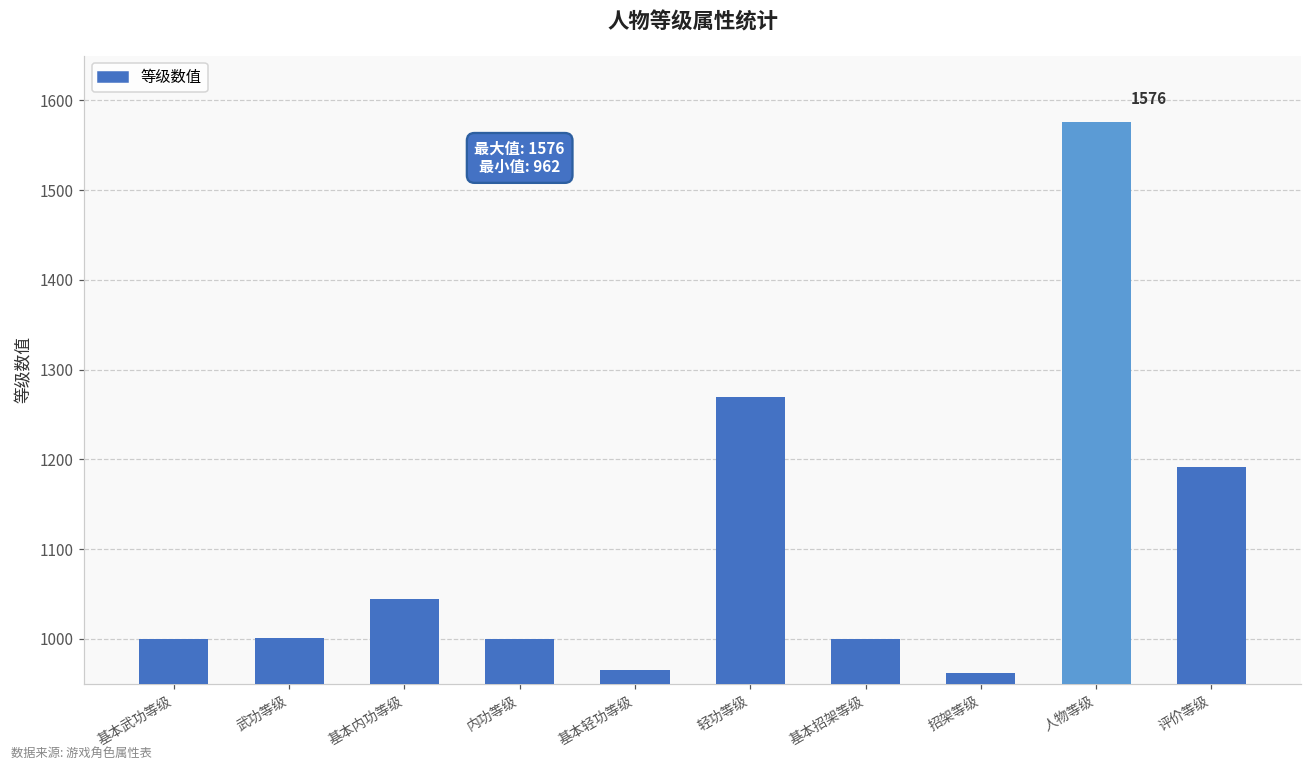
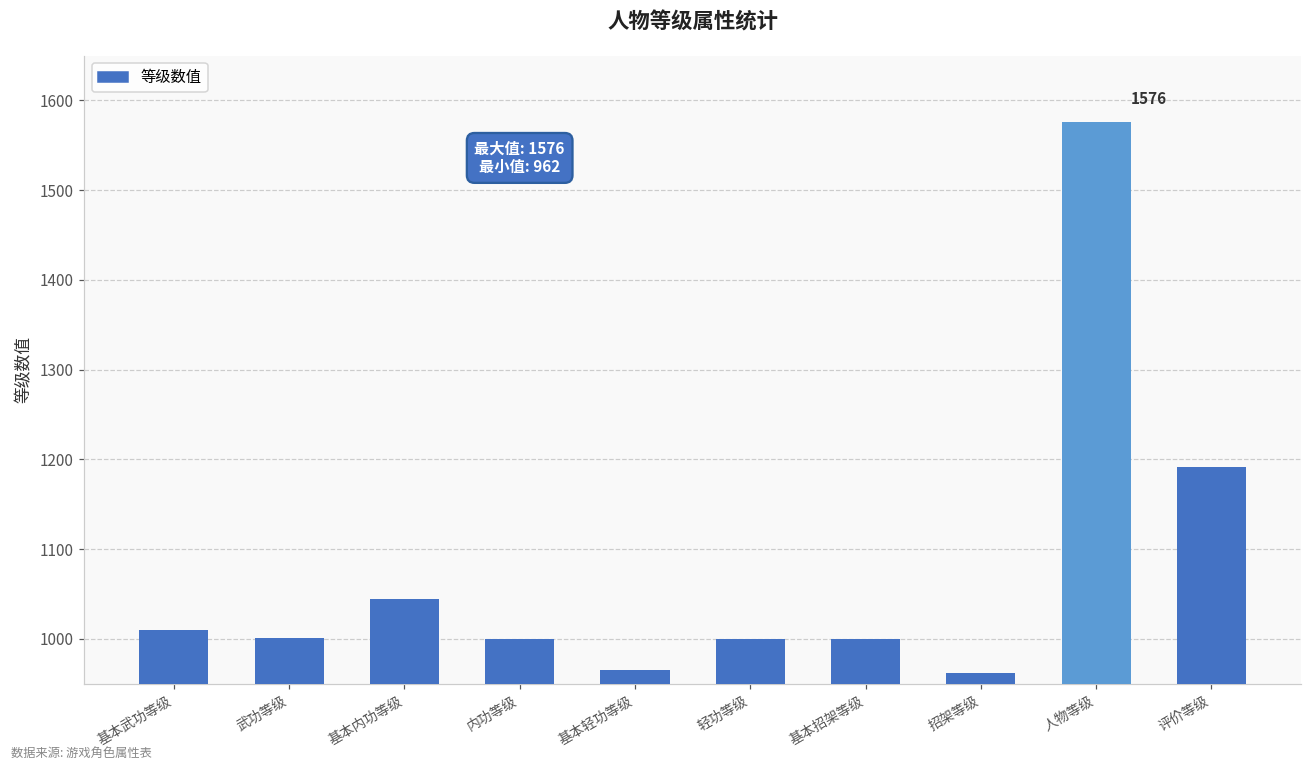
基本武功等级: 1000 -> 1010
轻功等级: 1270 -> 1000
